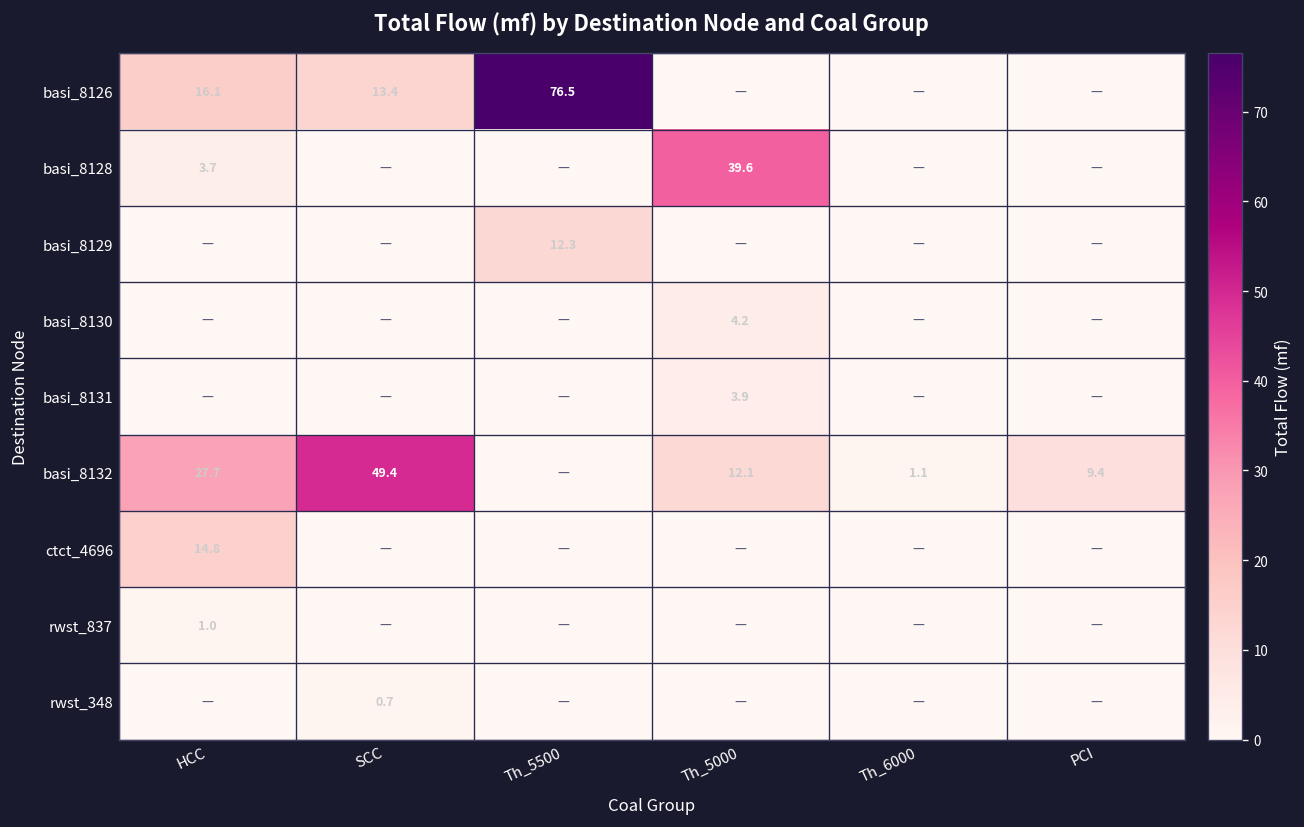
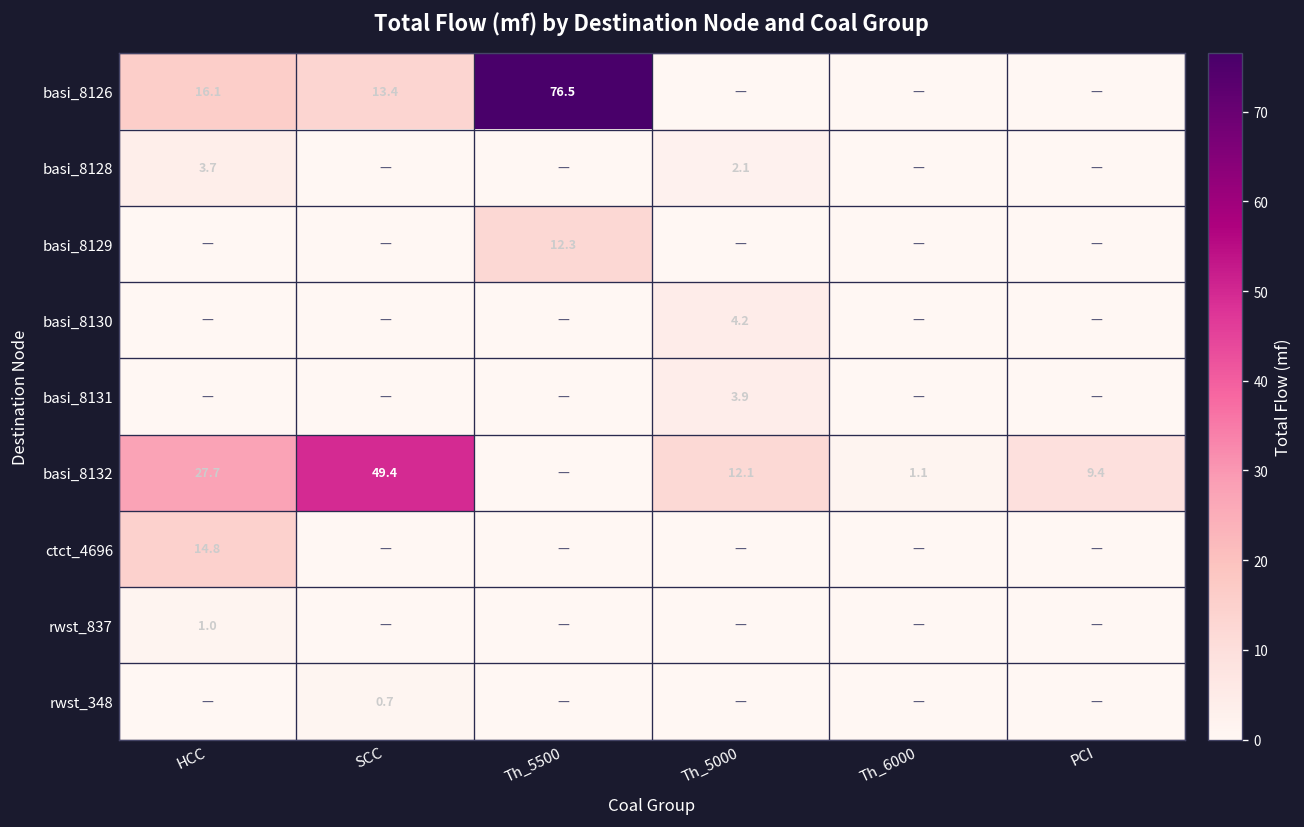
basi_8128, Th_5000: 39.6 -> 2.1
